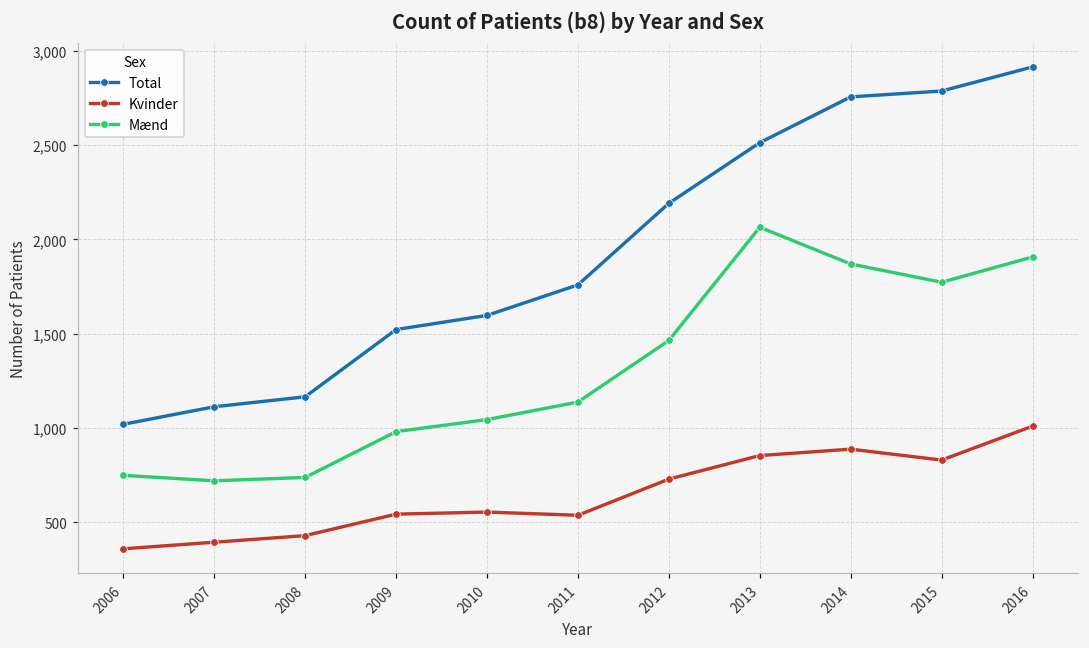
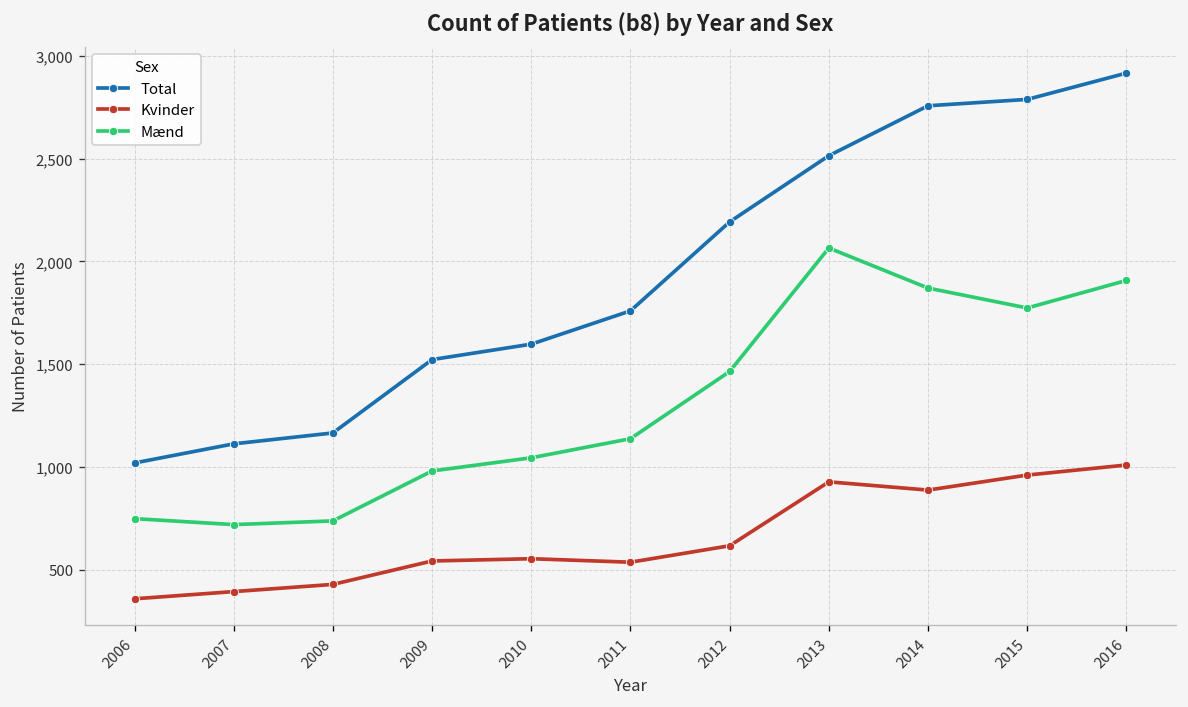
Kvinder, 2012: 730 -> 620
Kvinder, 2013: 850 -> 930
Kvinder, 2015: 830 -> 960
